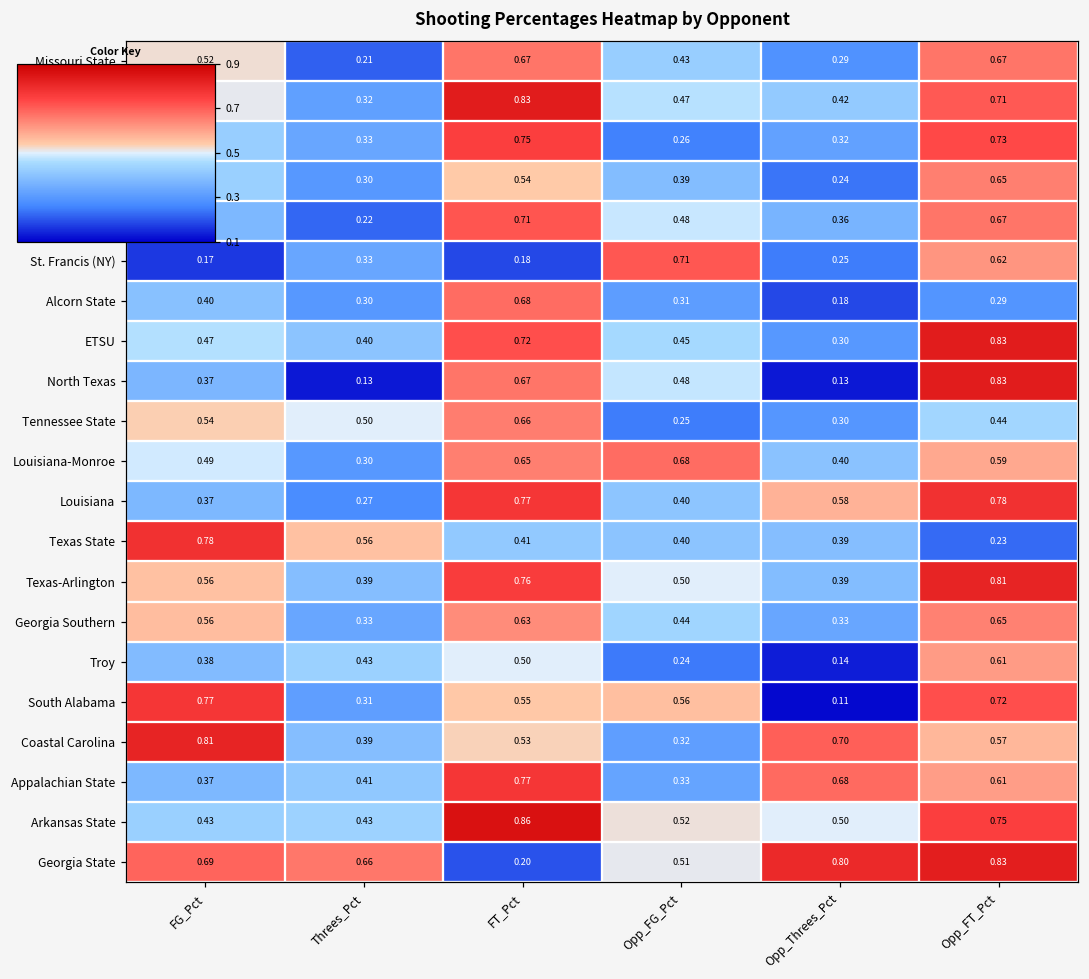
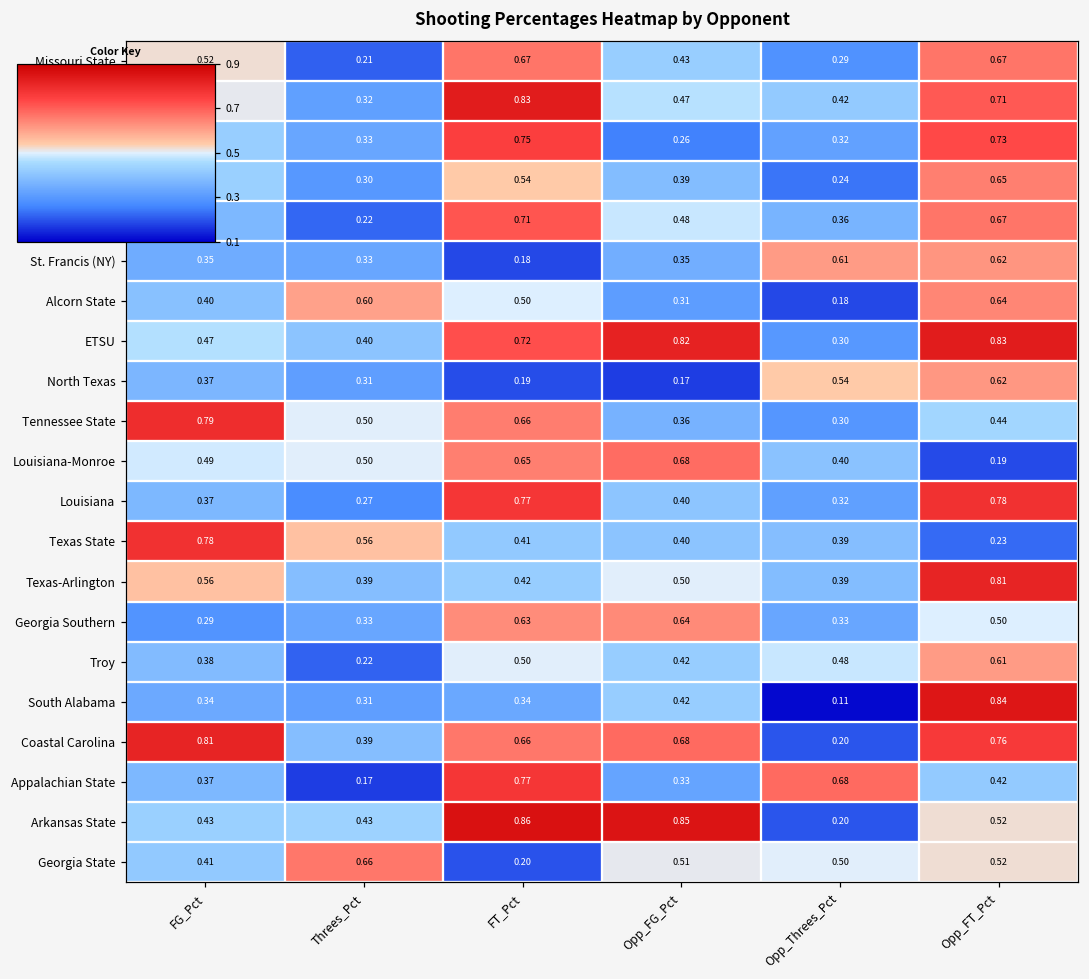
St. Francis (NY), FG_Pct: 0.17 -> 0.35
St. Francis (NY), Opp_FG_Pct: 0.71 -> 0.35
St. Francis (NY), Opp_Threes_Pct: 0.25 -> 0.61
Alcorn State, Threes_Pct: 0.30 -> 0.60
Alcorn State, FT_Pct: 0.68 -> 0.50
Alcorn State, Opp_FT_Pct: 0.29 -> 0.64
ETSU, Opp_FG_Pct: 0.45 -> 0.82
North Texas, Threes_Pct: 0.13 -> 0.31
North Texas, FT_Pct: 0.67 -> 0.19
North Texas, Opp_FG_Pct: 0.48 -> 0.17
North Texas, Opp_Threes_Pct: 0.13 -> 0.54
North Texas, Opp_FT_Pct: 0.83 -> 0.62
Tennessee State, FG_Pct: 0.54 -> 0.79
Tennessee State, Opp_FG_Pct: 0.25 -> 0.36
Louisiana-Monroe, Threes_Pct: 0.30 -> 0.50
Louisiana-Monroe, Opp_FT_Pct: 0.59 -> 0.19
Louisiana, Opp_Threes_Pct: 0.58 -> 0.32
Texas-Arlington, FT_Pct: 0.76 -> 0.42
Georgia Southern, FG_Pct: 0.56 -> 0.29
Georgia Southern, Opp_FG_Pct: 0.44 -> 0.64
Georgia Southern, Opp_FT_Pct: 0.65 -> 0.50
Troy, Threes_Pct: 0.43 -> 0.22
Troy, Opp_FG_Pct: 0.24 -> 0.42
Troy, Opp_Threes_Pct: 0.14 -> 0.48
South Alabama, FG_Pct: 0.77 -> 0.34
South Alabama, FT_Pct: 0.55 -> 0.34
South Alabama, Opp_FG_Pct: 0.56 -> 0.42
South Alabama, Opp_FT_Pct: 0.72 -> 0.84
Coastal Carolina, FT_Pct: 0.53 -> 0.66
Coastal Carolina, Opp_FG_Pct: 0.32 -> 0.68
Coastal Carolina, Opp_Threes_Pct: 0.70 -> 0.20
Coastal Carolina, Opp_FT_Pct: 0.57 -> 0.76
Appalachian State, Threes_Pct: 0.41 -> 0.17
Appalachian State, Opp_FT_Pct: 0.61 -> 0.42
Arkansas State, Opp_FG_Pct: 0.52 -> 0.85
Arkansas State, Opp_Threes_Pct: 0.50 -> 0.20
Arkansas State, Opp_FT_Pct: 0.75 -> 0.52
Georgia State, FG_Pct: 0.69 -> 0.41
Georgia State, Opp_Threes_Pct: 0.80 -> 0.50
Georgia State, Opp_FT_Pct: 0.83 -> 0.52
